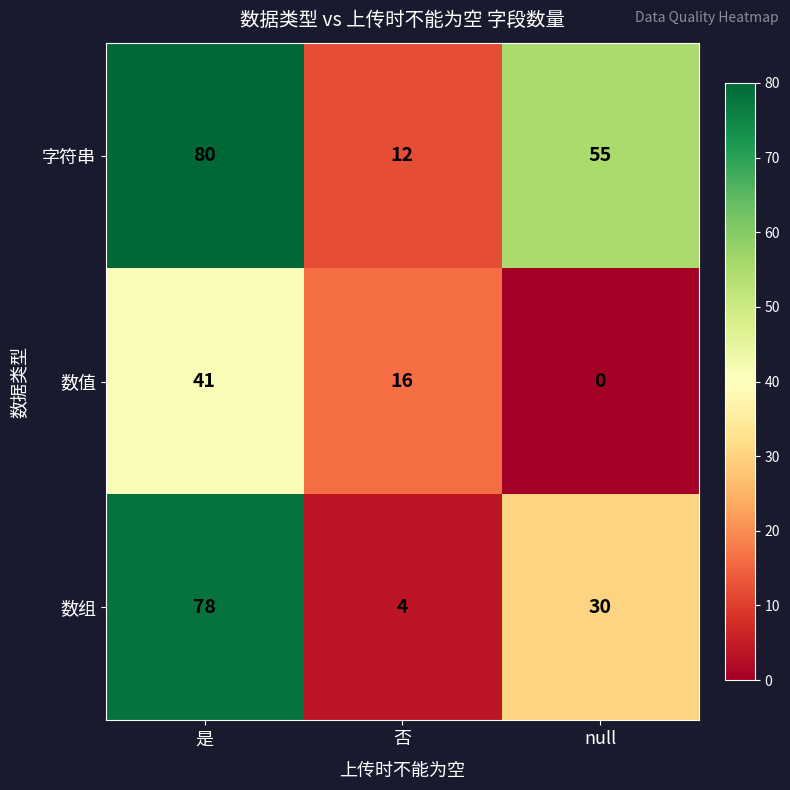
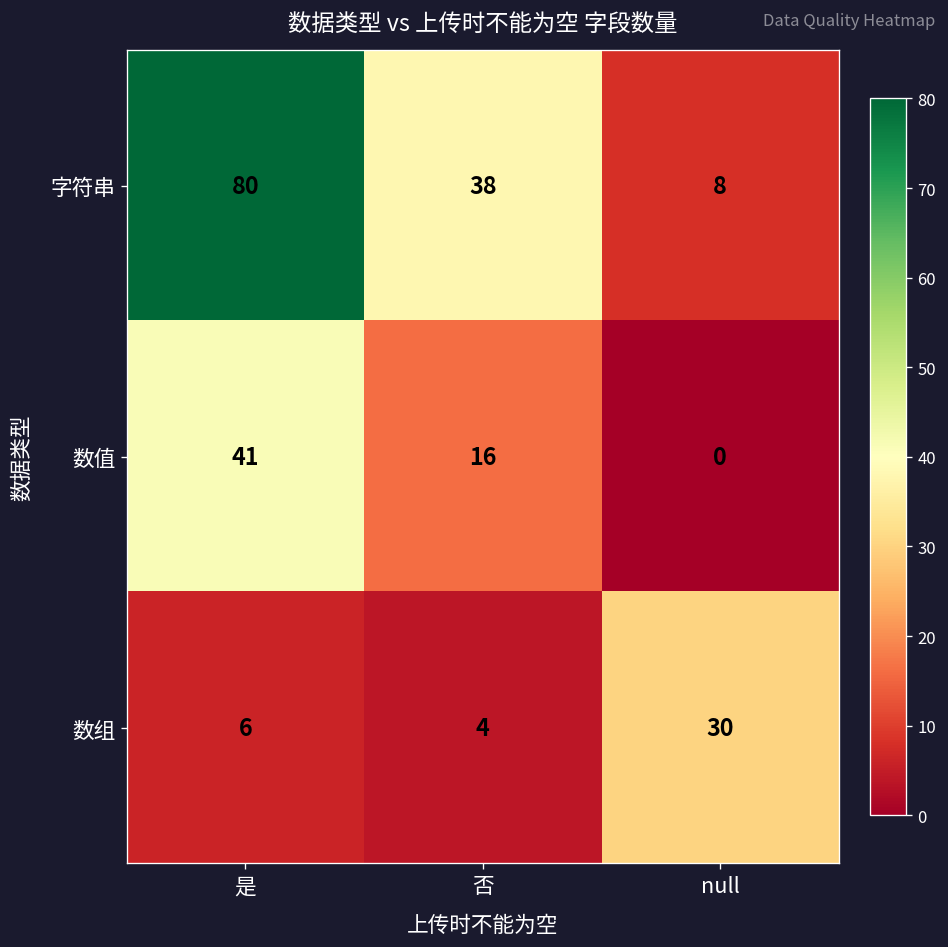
字符串, 否: 12 -> 38
字符串, null: 55 -> 8
数组, 是: 78 -> 6
